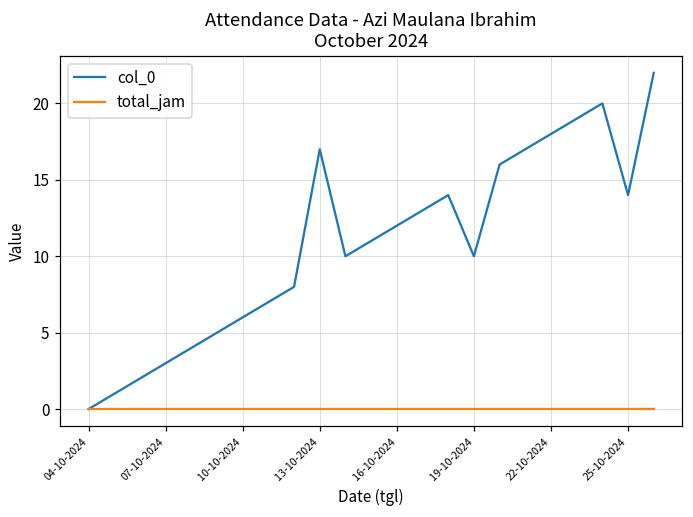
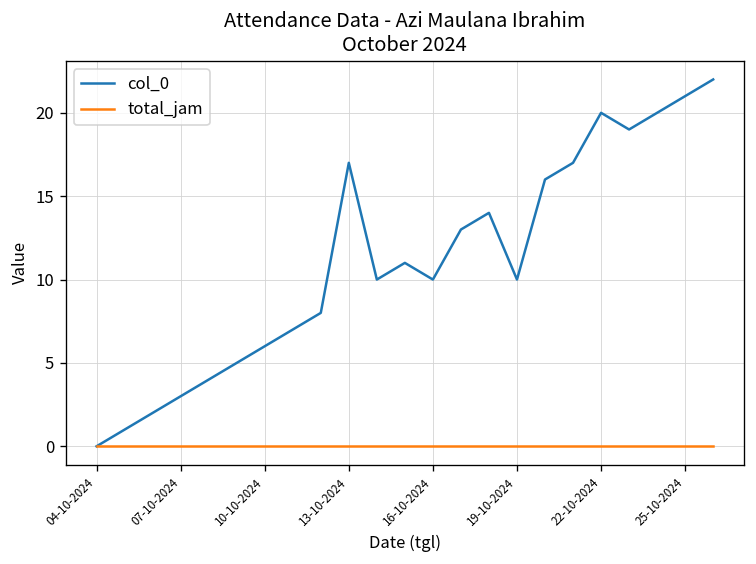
col_0, 16-10-2024: 12 -> 10
col_0, 22-10-2024: 18 -> 20
col_0, 25-10-2024: 14 -> 21
